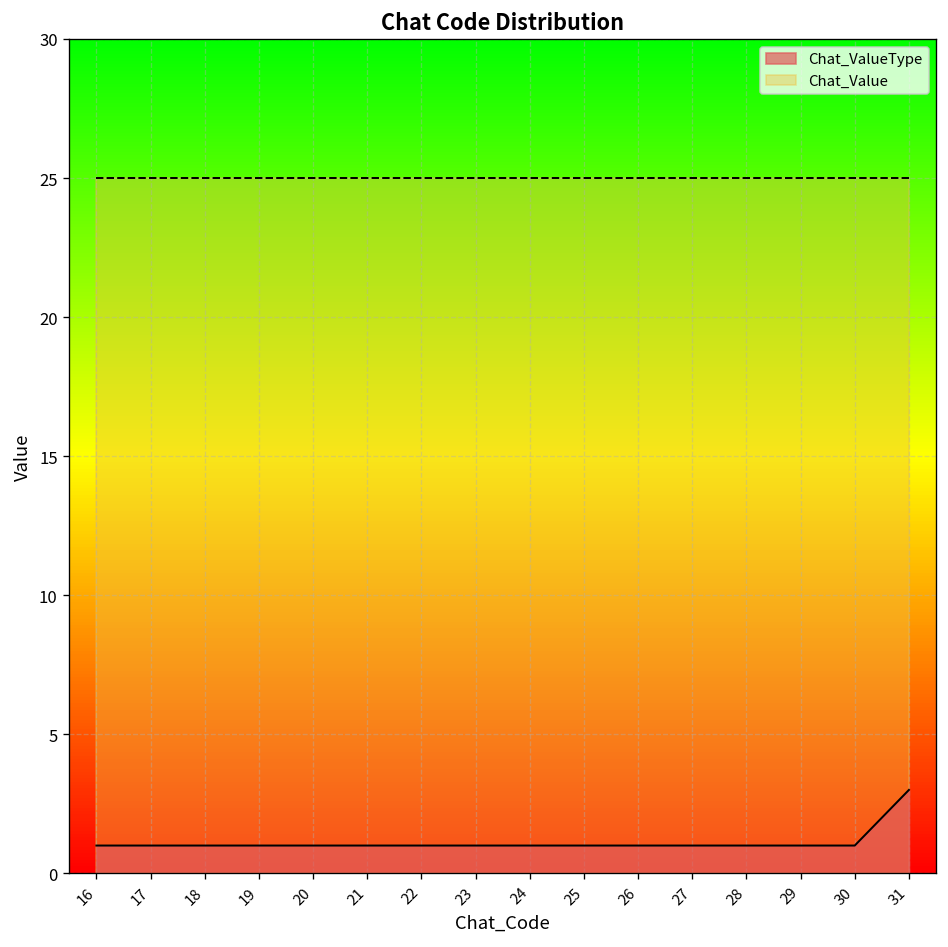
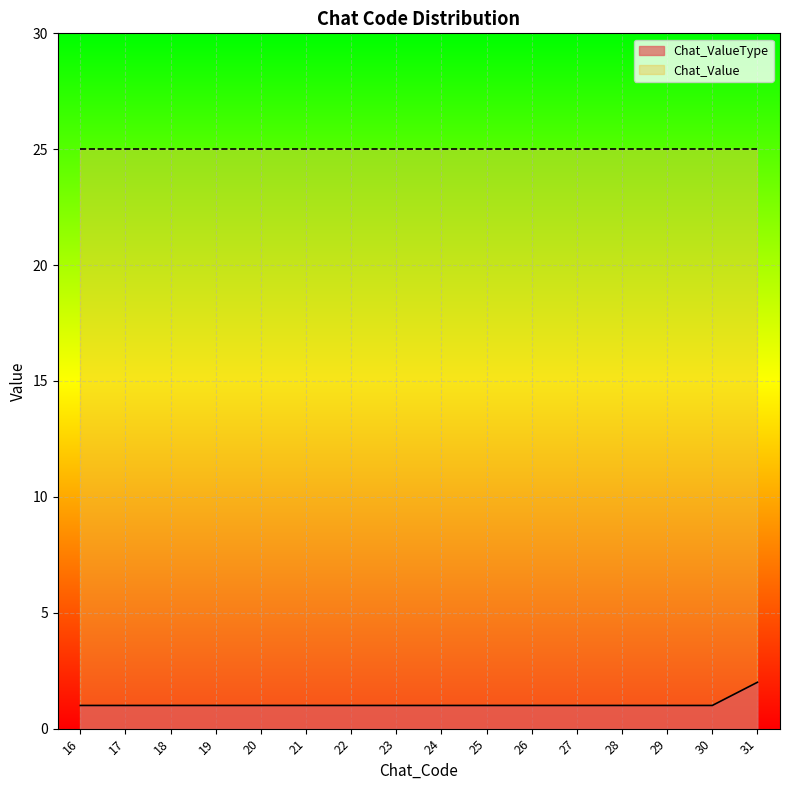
Chat_ValueType, 31: 3 -> 2
